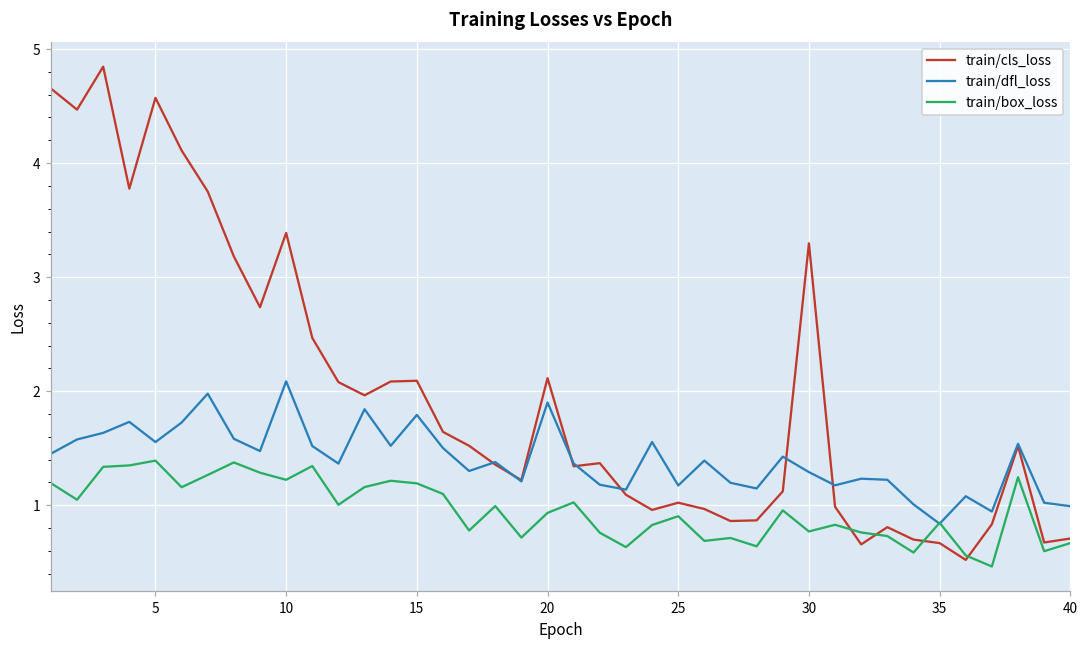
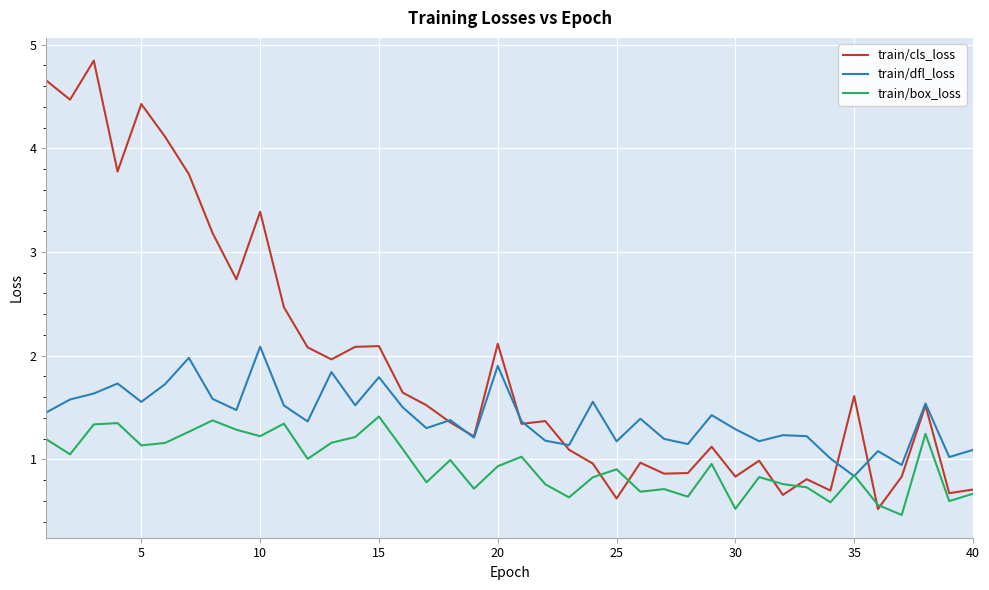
train/cls_loss, 5: 4.57 -> 4.43
train/box_loss, 5: 1.39 -> 1.13
train/box_loss, 15: 1.19 -> 1.41
train/cls_loss, 25: 1.02 -> 0.62
train/cls_loss, 30: 3.30 -> 0.83
train/box_loss, 30: 0.77 -> 0.52
train/cls_loss, 35: 0.67 -> 1.61
train/dfl_loss, 40: 0.99 -> 1.09
